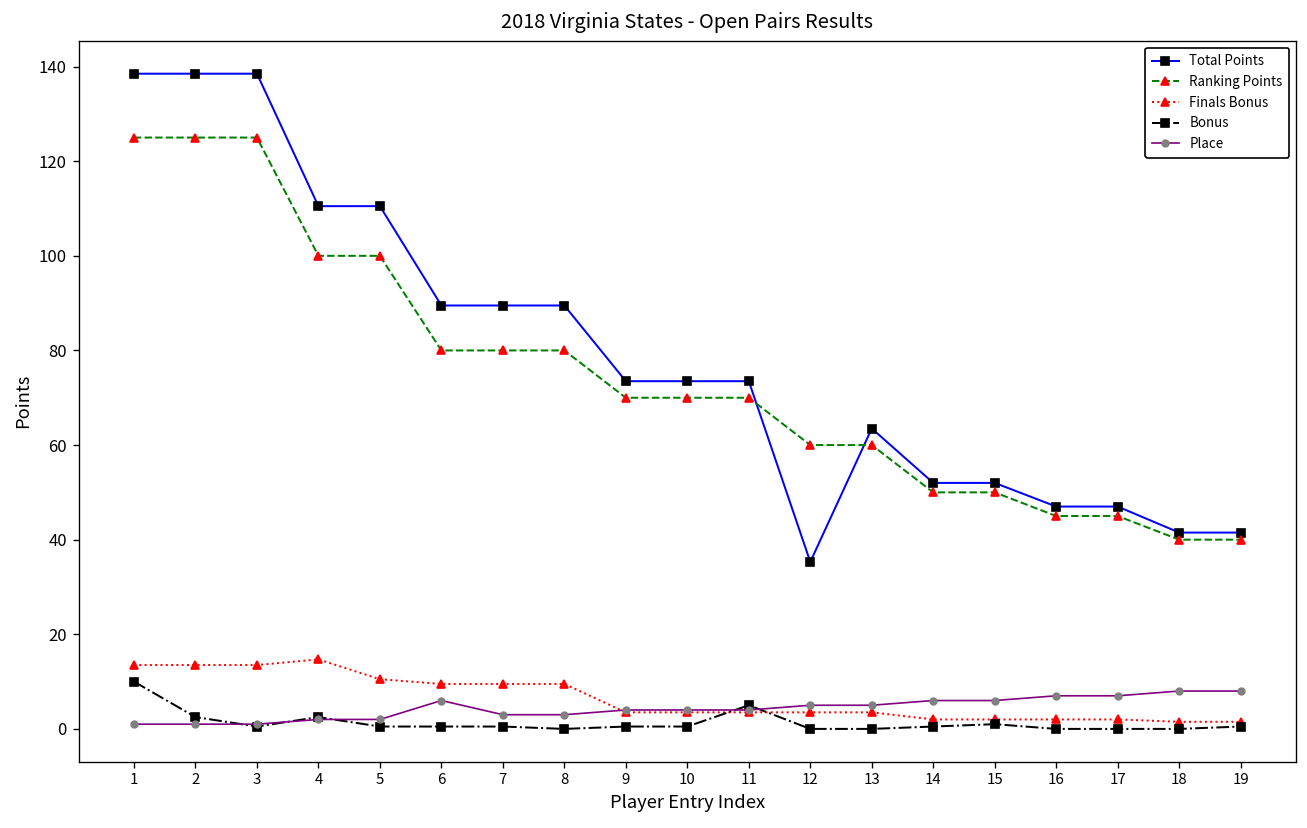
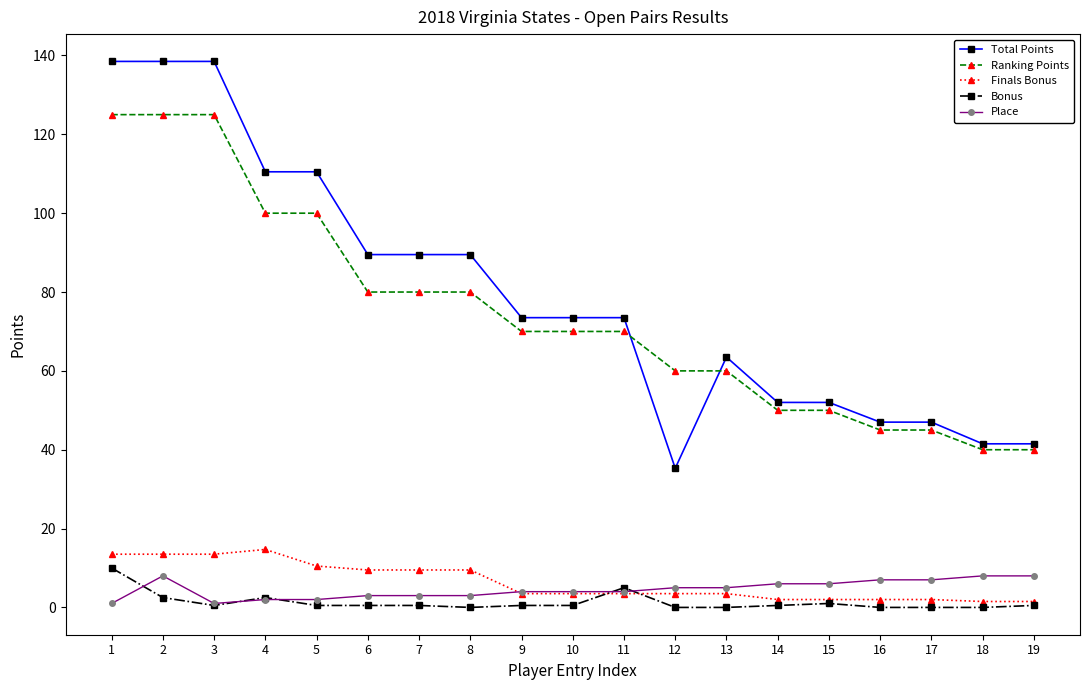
Place, 2: 1 -> 8
Place, 6: 6 -> 3
